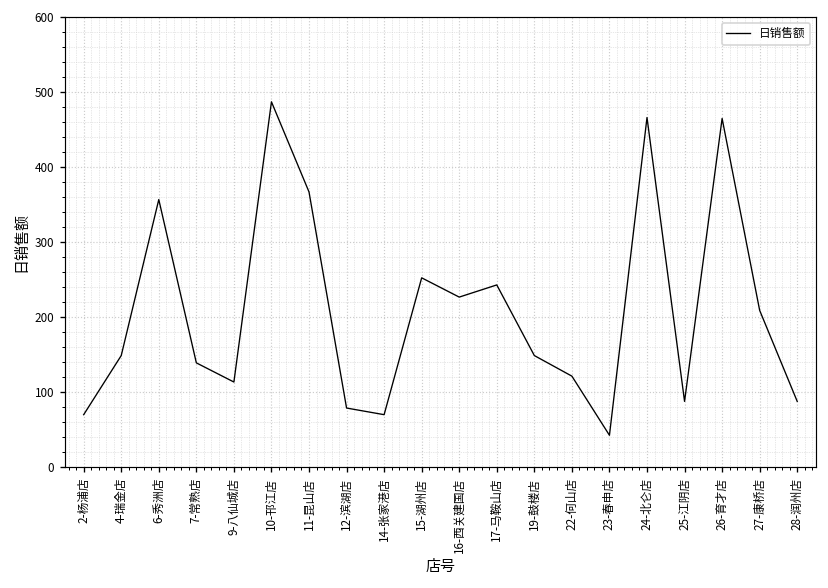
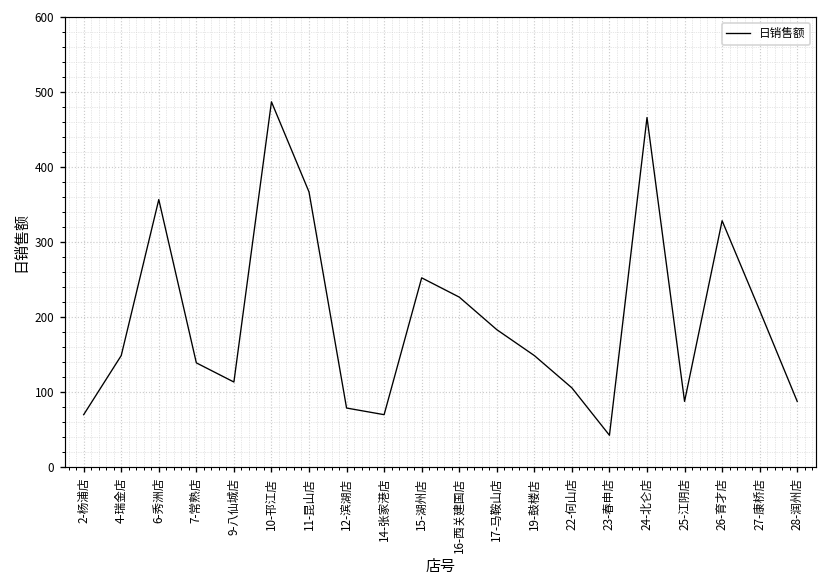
17-马鞍山店: 240 -> 180
22-何山店: 120 -> 110
26-育才店: 460 -> 330
